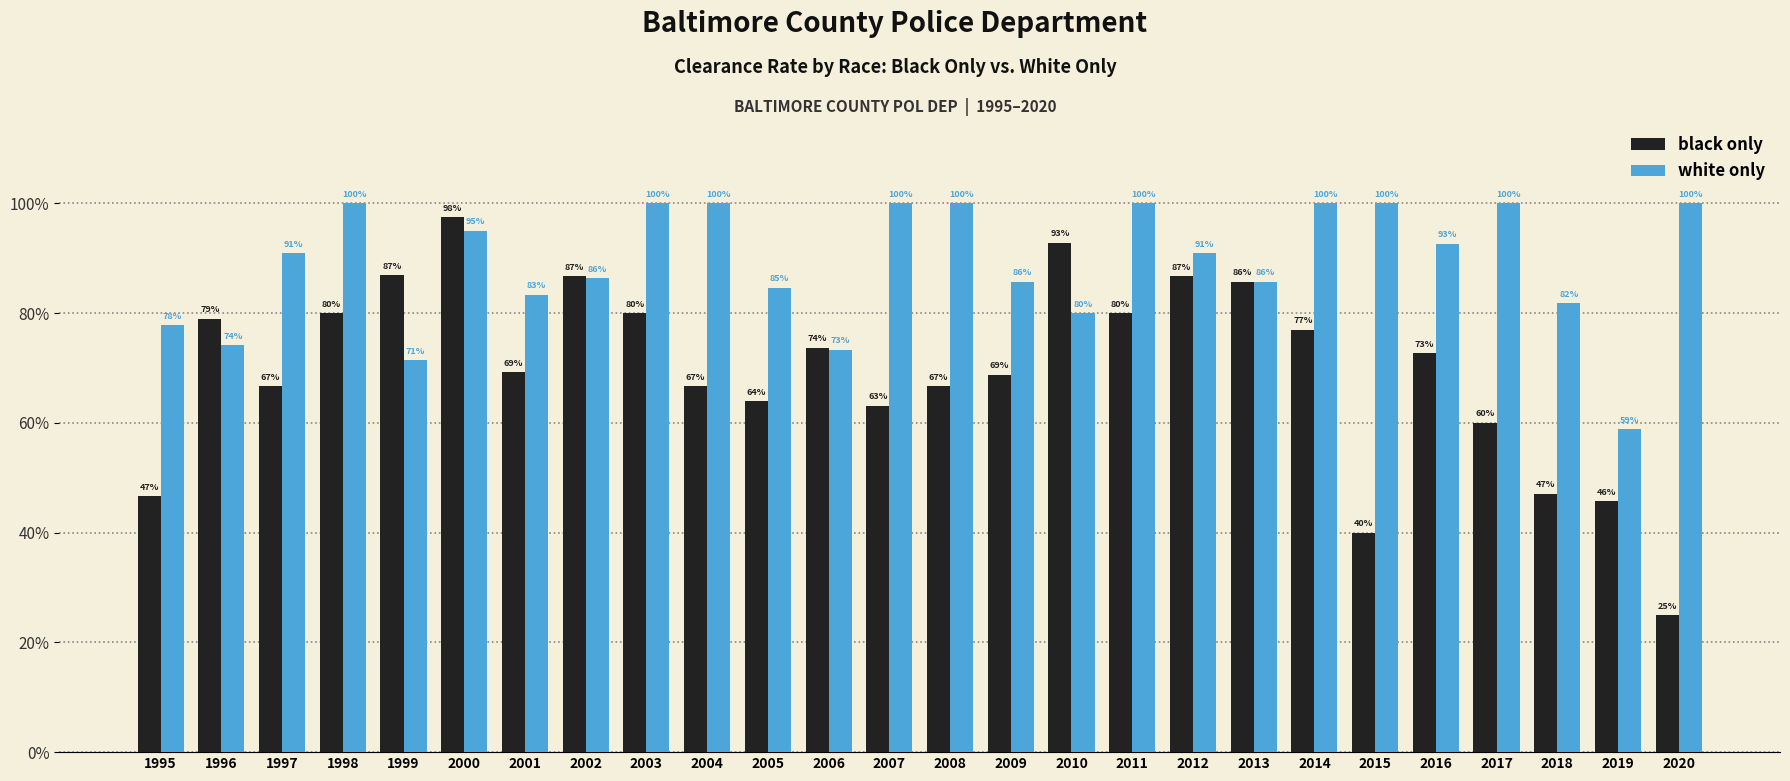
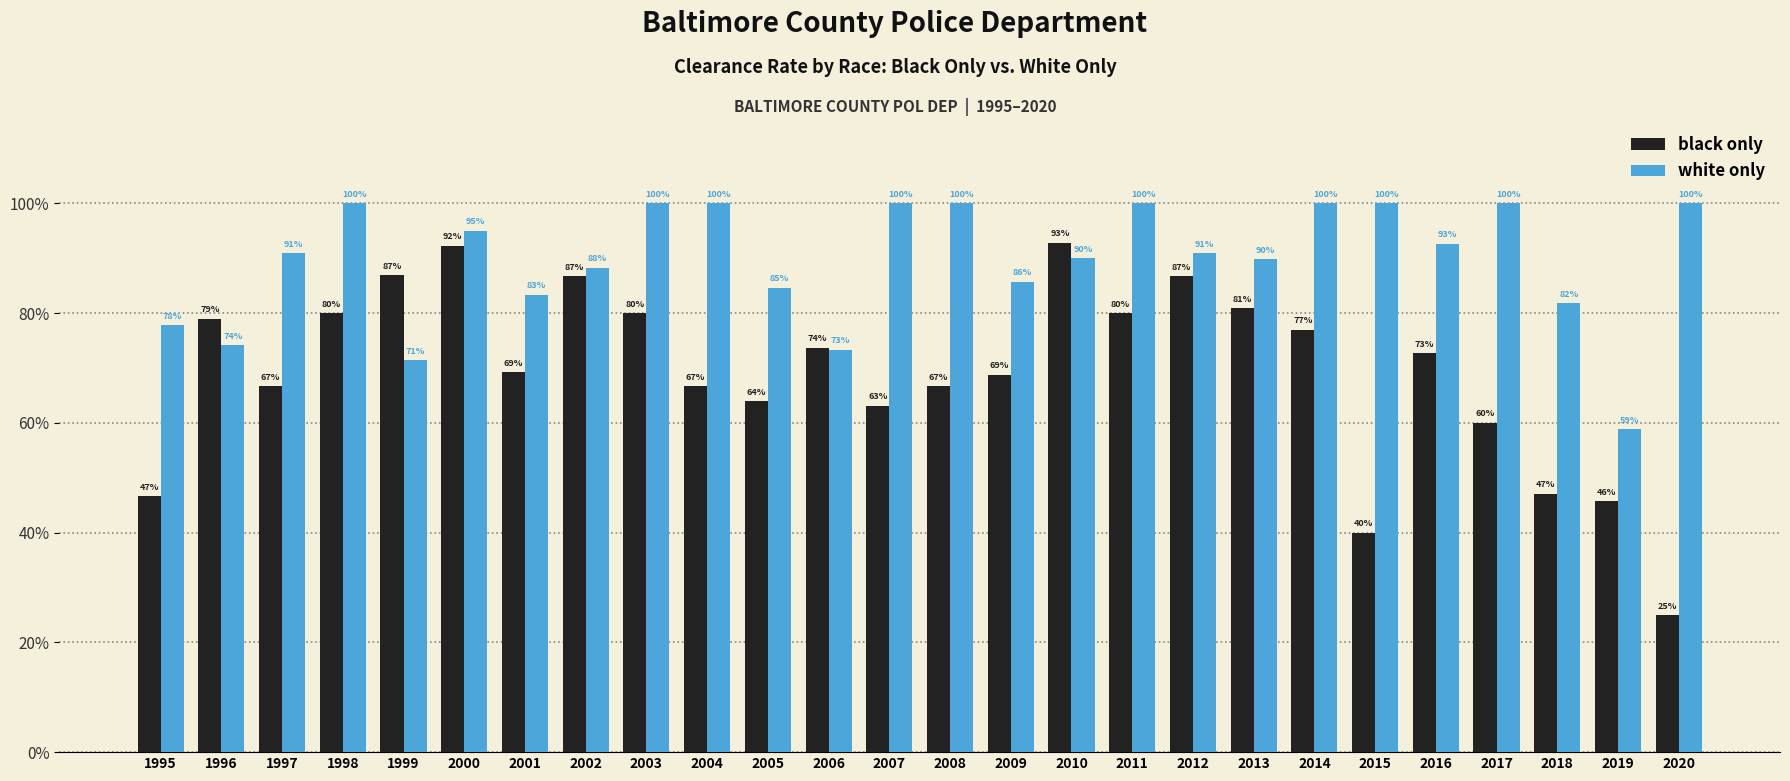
black only, 2000: 98% -> 92%
white only, 2002: 86% -> 88%
white only, 2010: 80% -> 90%
black only, 2013: 86% -> 81%
white only, 2013: 86% -> 90%
